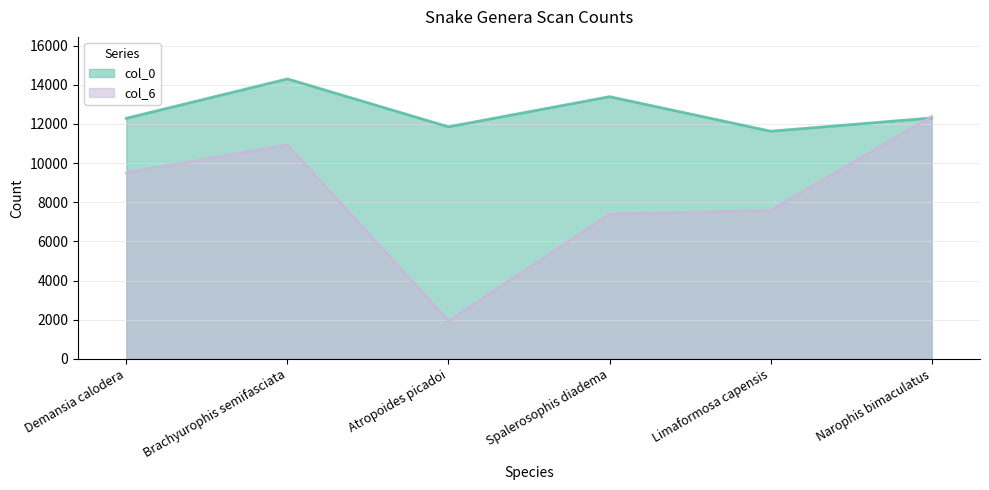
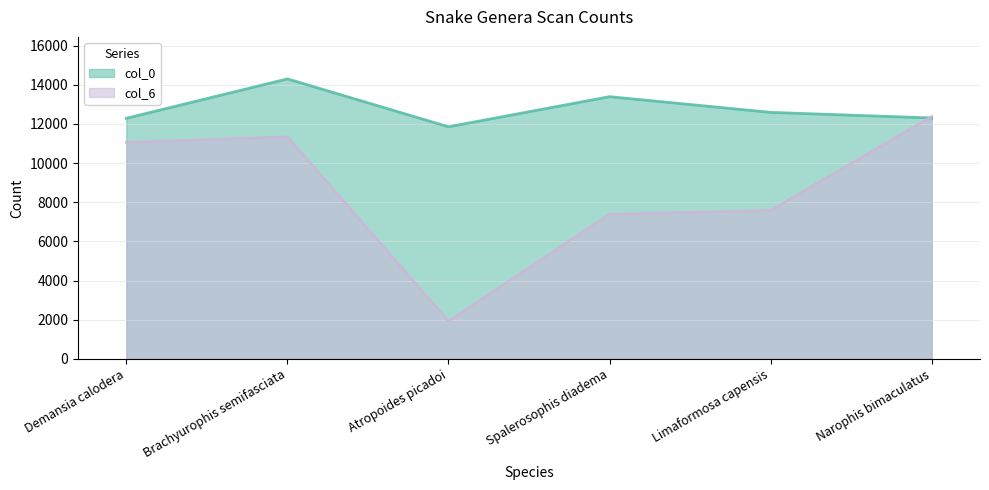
col_6, Demansia calodera: 9500 -> 11100
col_6, Brachyurophis semifasciata: 10900 -> 11300
col_0, Limaformosa capensis: 11600 -> 12600
